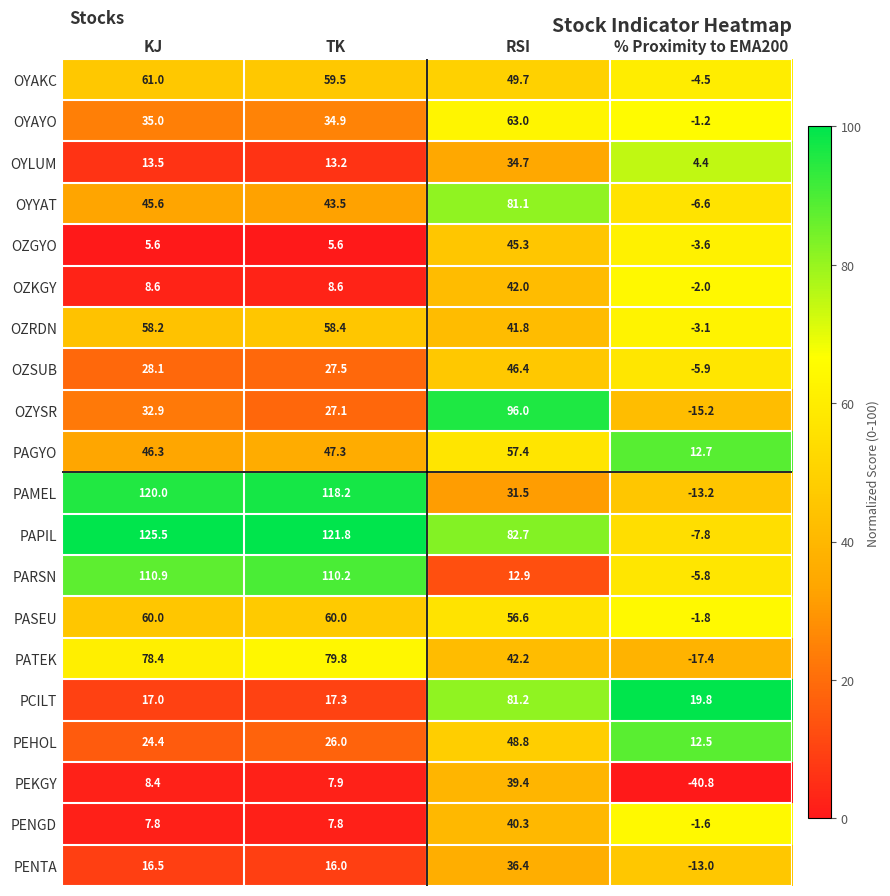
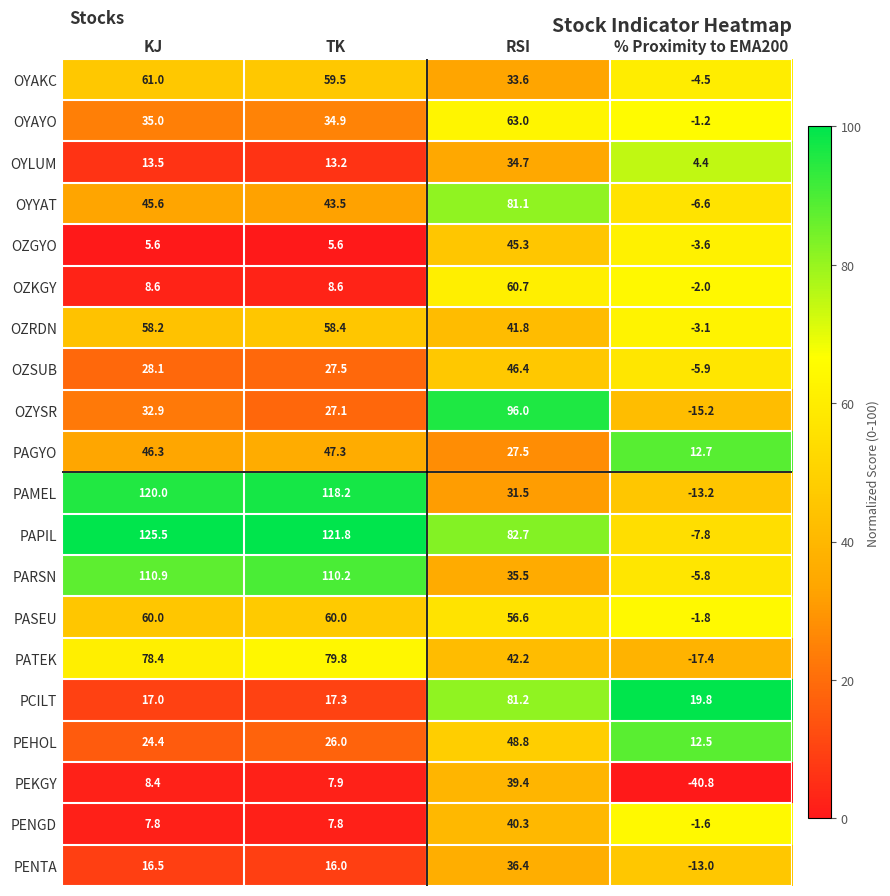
OYAKC, RSI: 49.7 -> 33.6
OZKGY, RSI: 42.0 -> 60.7
PAGYO, RSI: 57.4 -> 27.5
PARSN, RSI: 12.9 -> 35.5
